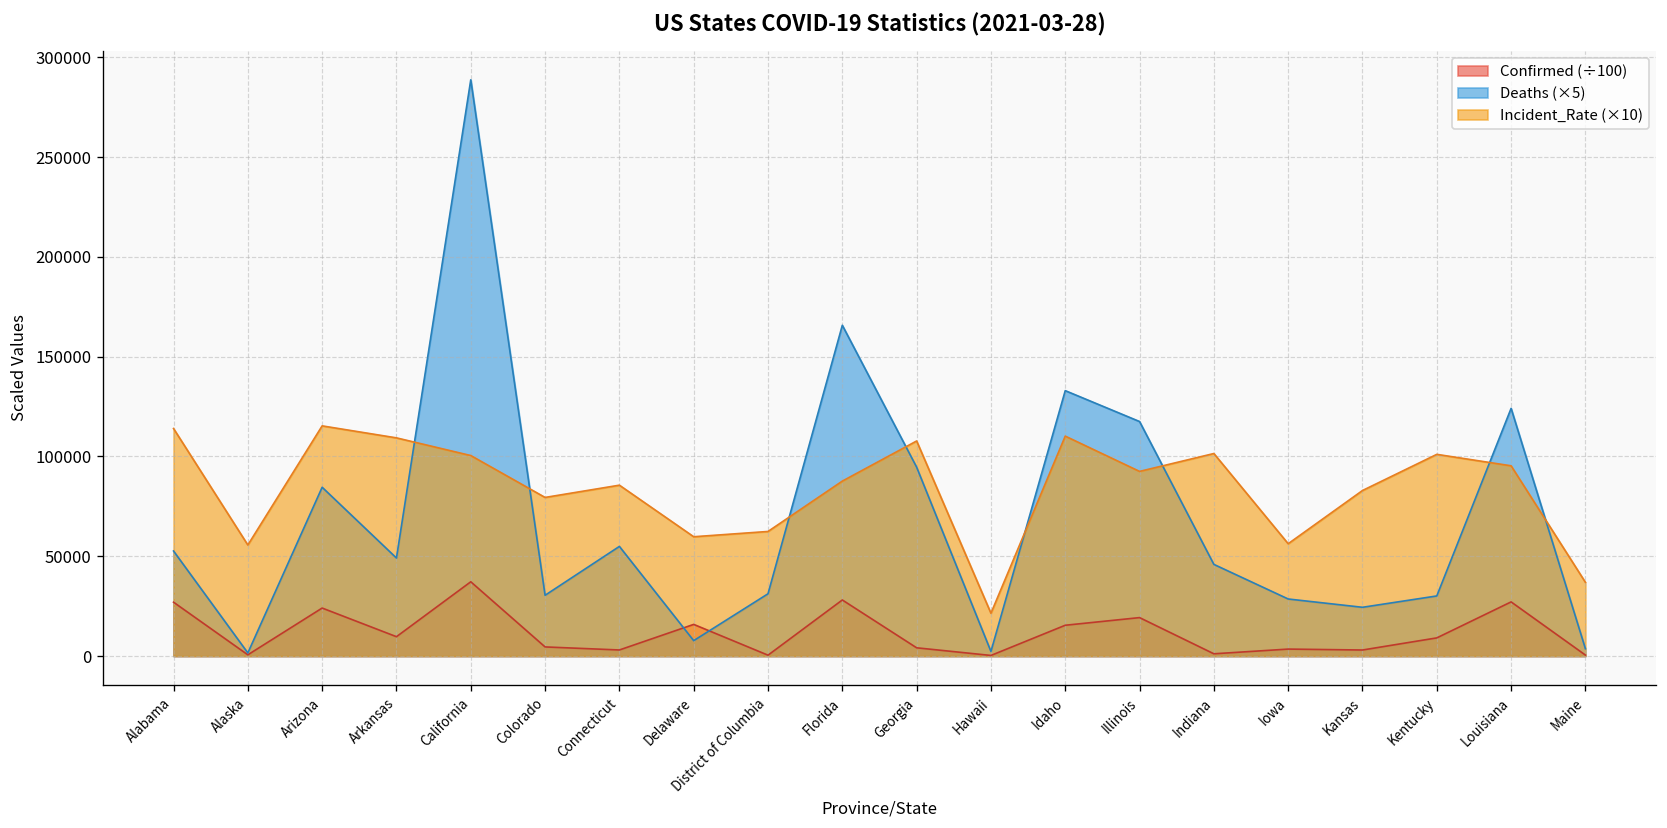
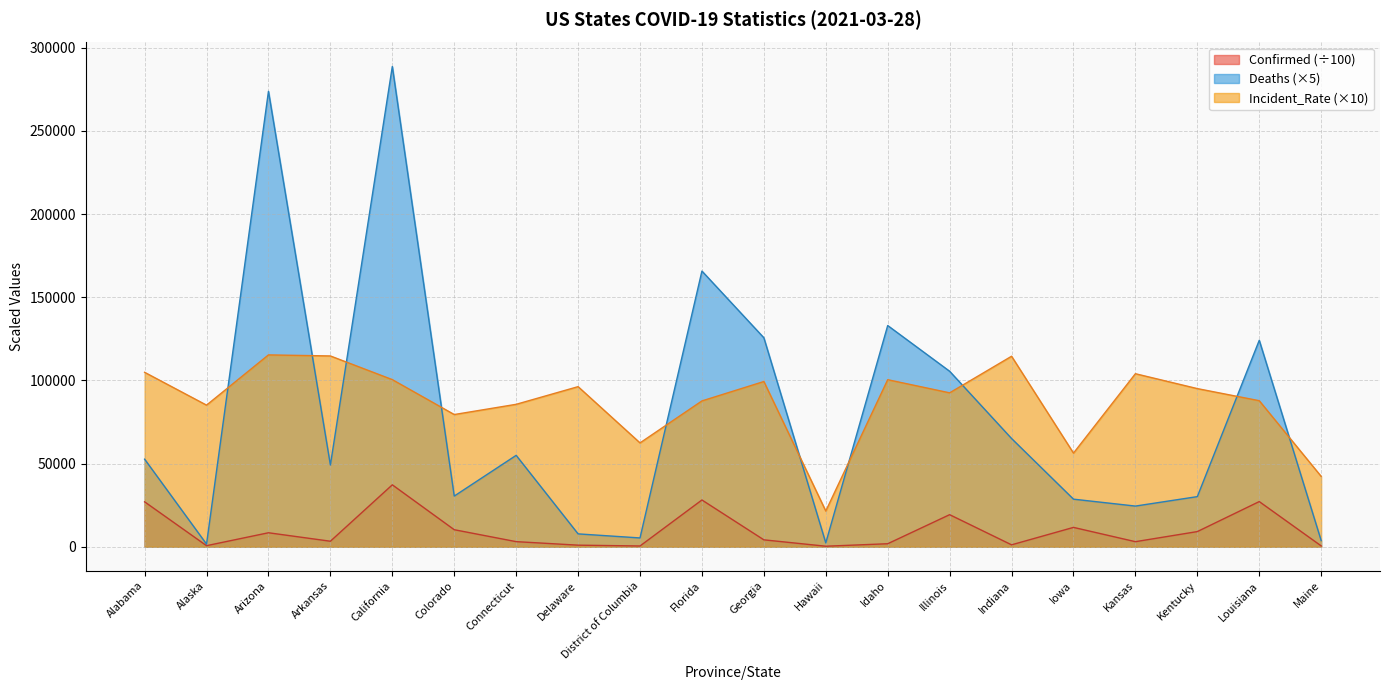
Incident_Rate (×10), Alabama: 114000 -> 105000
Incident_Rate (×10), Alaska: 56000 -> 85000
Confirmed (÷100), Arizona: 24000 -> 8000
Deaths (×5), Arizona: 85000 -> 274000
Confirmed (÷100), Arkansas: 10000 -> 3000
Incident_Rate (×10), Arkansas: 109000 -> 115000
Confirmed (÷100), Colorado: 5000 -> 10000
Confirmed (÷100), Delaware: 16000 -> 1000
Incident_Rate (×10), Delaware: 60000 -> 96000
Deaths (×5), District of Columbia: 31000 -> 5000
Deaths (×5), Georgia: 95000 -> 126000
Incident_Rate (×10), Georgia: 108000 -> 99000
Confirmed (÷100), Idaho: 15000 -> 2000
Incident_Rate (×10), Idaho: 110000 -> 100000
Deaths (×5), Illinois: 117000 -> 105000
Deaths (×5), Indiana: 46000 -> 65000
Incident_Rate (×10), Indiana: 101000 -> 115000
Confirmed (÷100), Iowa: 3000 -> 12000
Incident_Rate (×10), Kansas: 83000 -> 104000
Incident_Rate (×10), Kentucky: 101000 -> 95000
Incident_Rate (×10), Louisiana: 95000 -> 88000
Incident_Rate (×10), Maine: 37000 -> 42000
